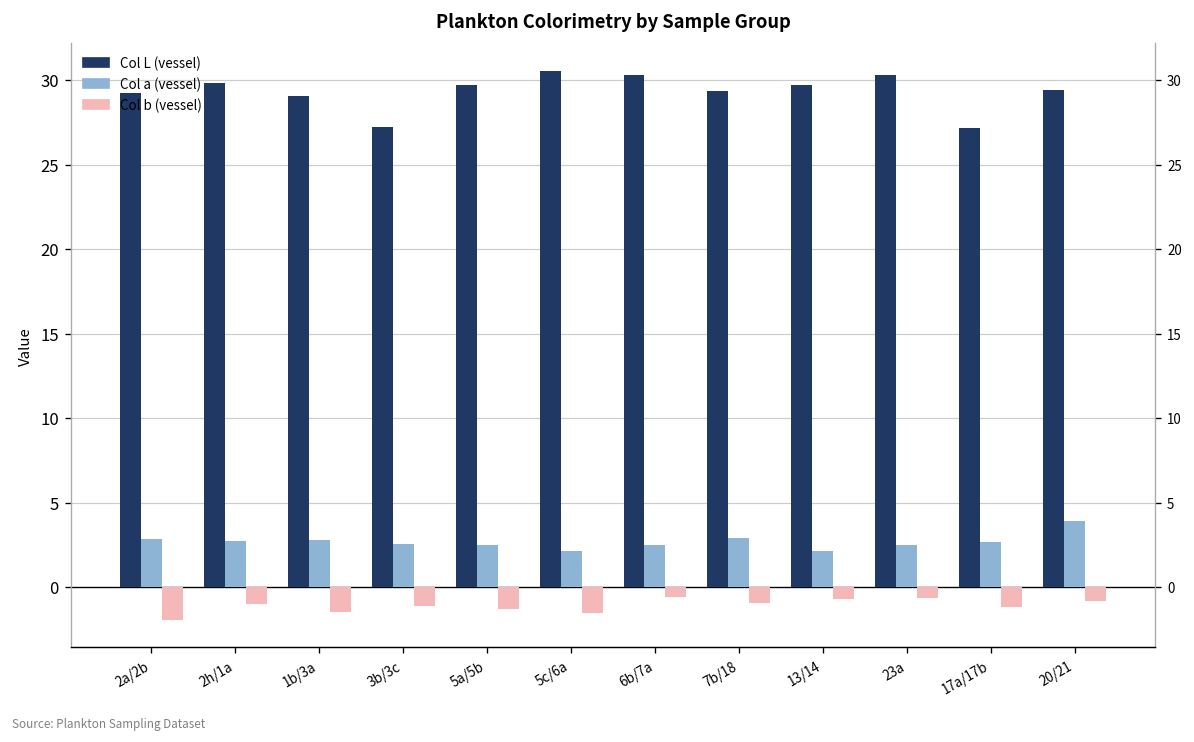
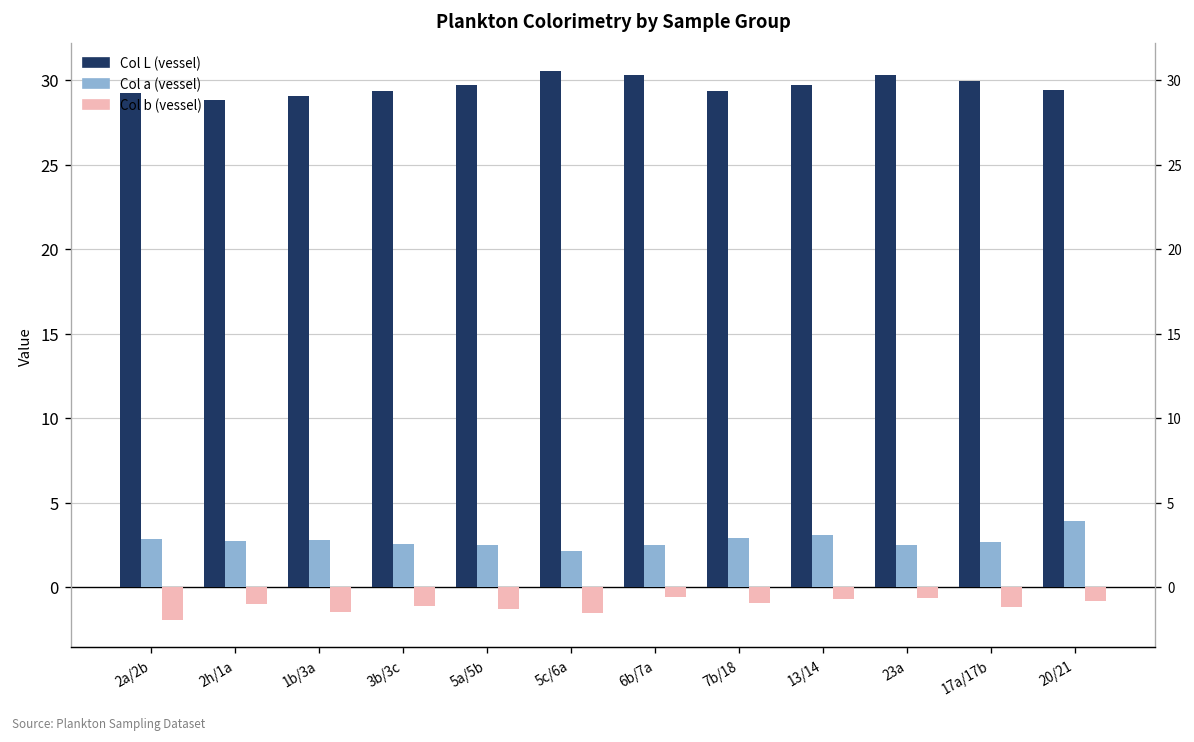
Col L (vessel), 2h/1a: 29.8 -> 28.8
Col L (vessel), 3b/3c: 27.2 -> 29.3
Col a (vessel), 13/14: 2.2 -> 3.1
Col L (vessel), 17a/17b: 27.1 -> 30.0
